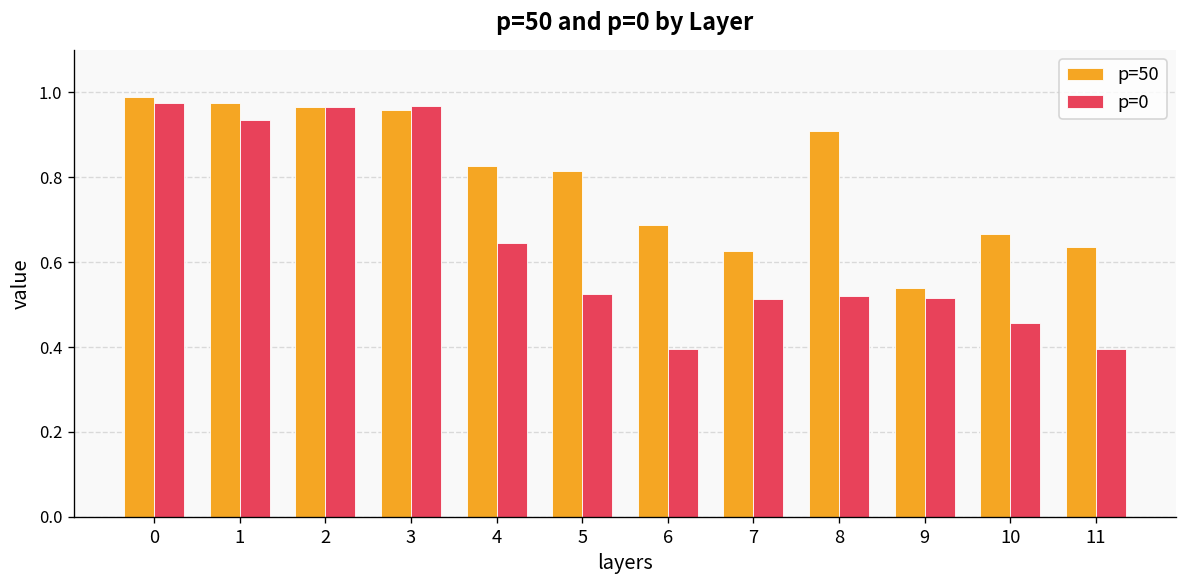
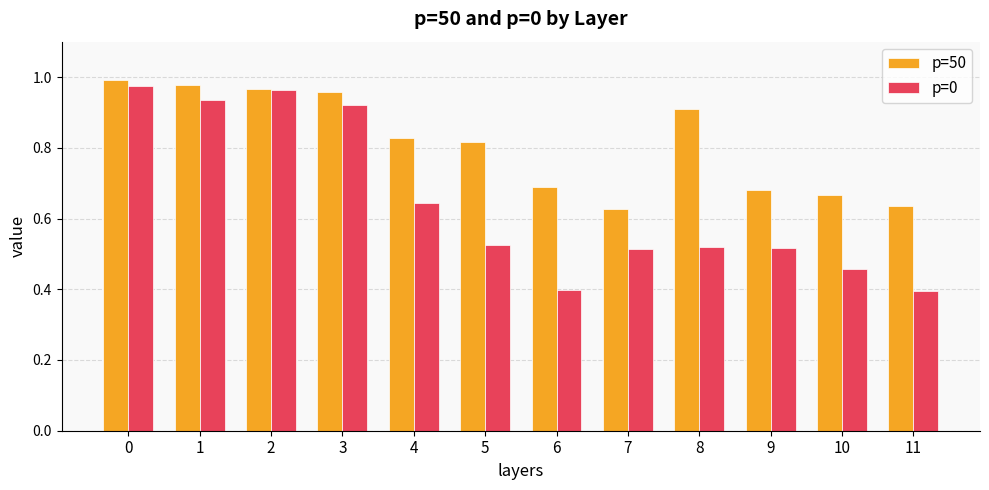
p=0, 3: 0.97 -> 0.92
p=50, 9: 0.54 -> 0.68
